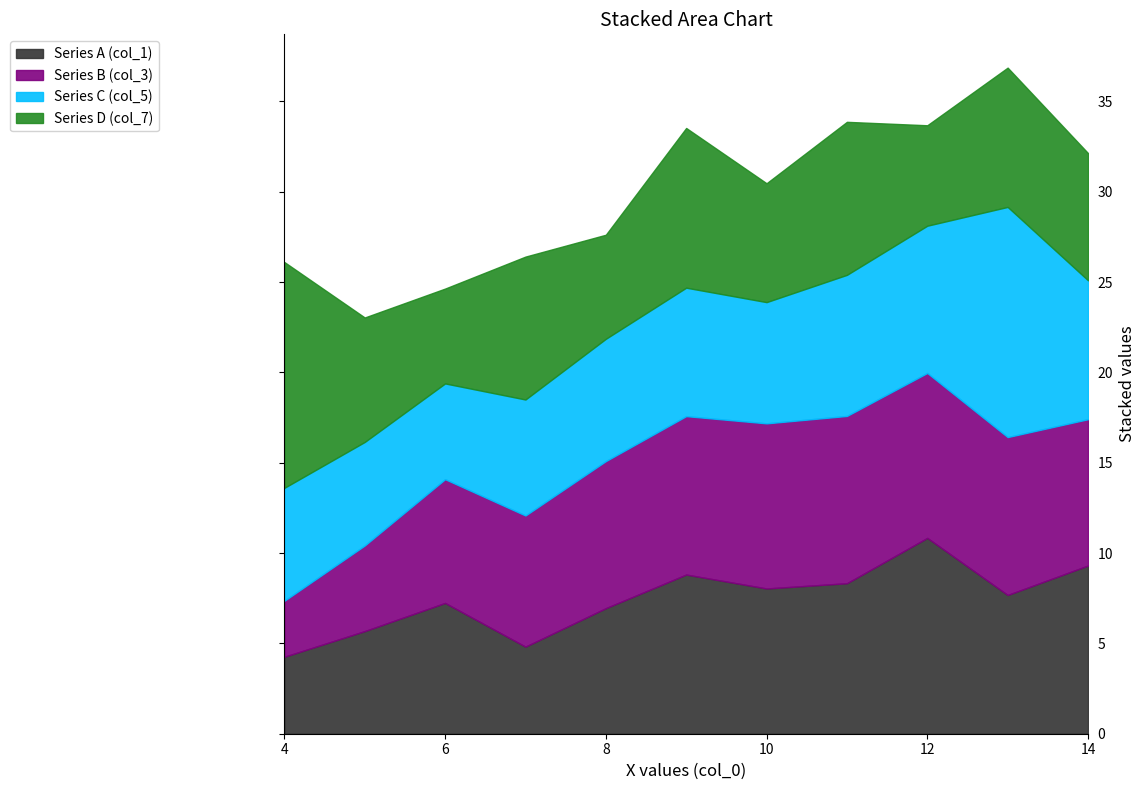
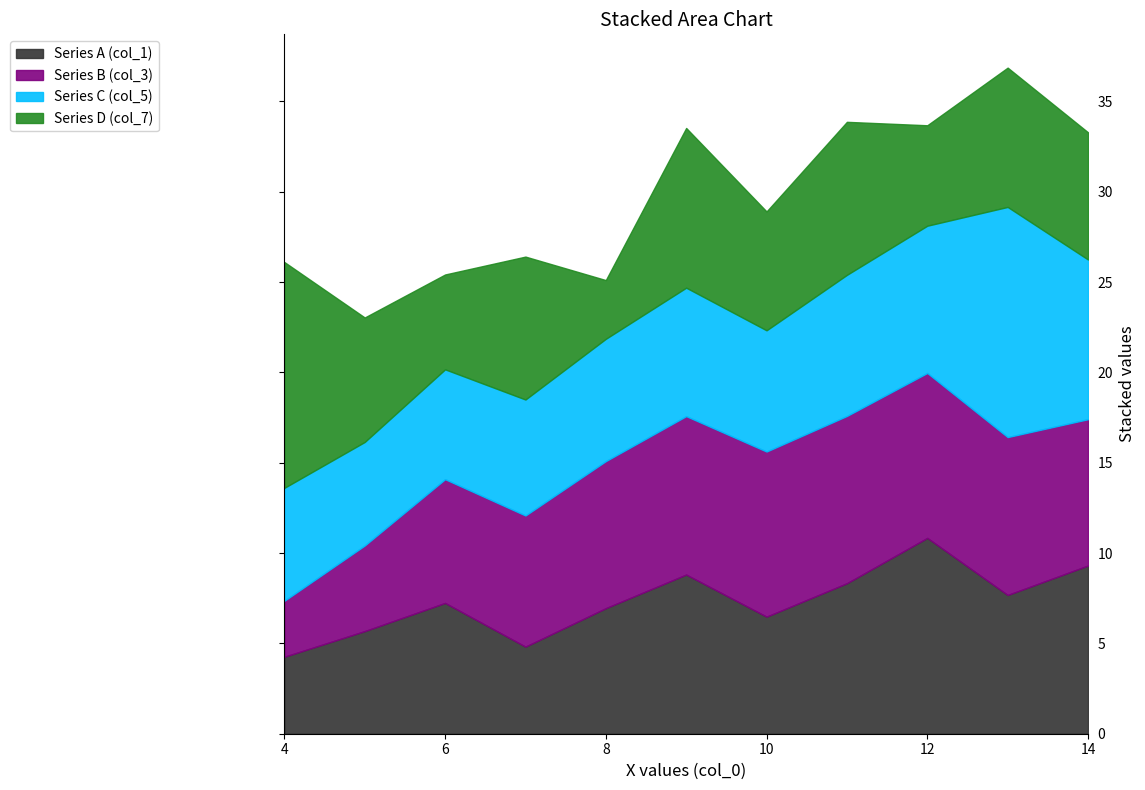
Series C (col_5), 6: 5.3 -> 6.1
Series D (col_7), 8: 5.8 -> 3.3
Series A (col_1), 10: 8.0 -> 6.5
Series C (col_5), 14: 7.7 -> 8.8
